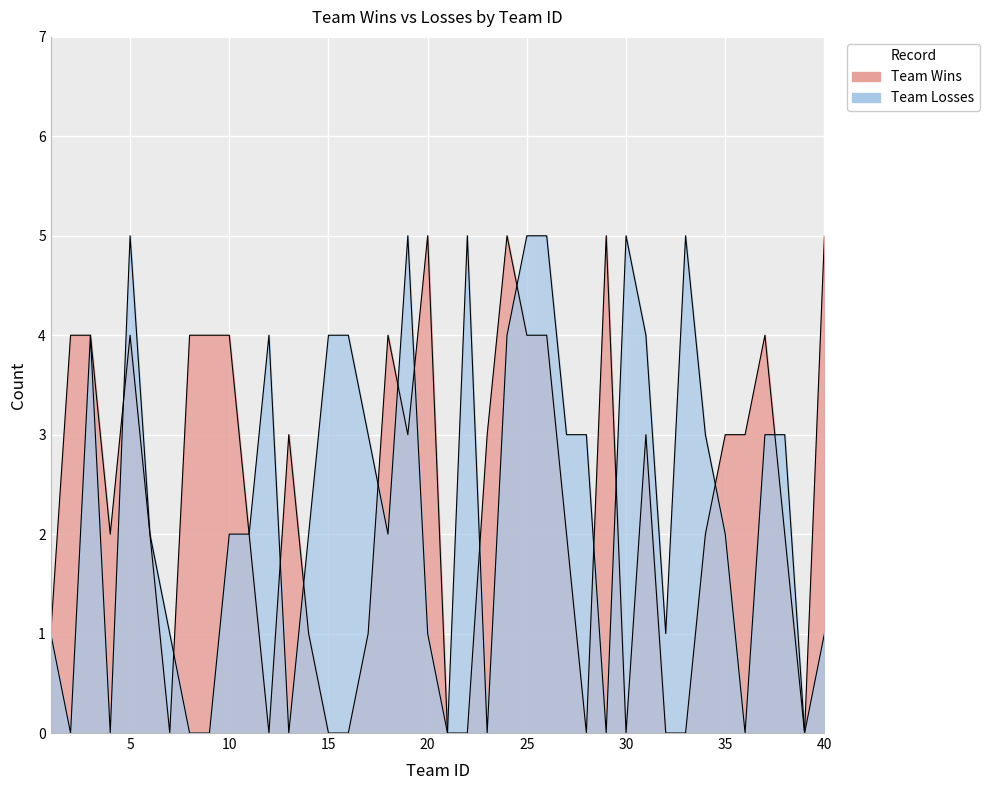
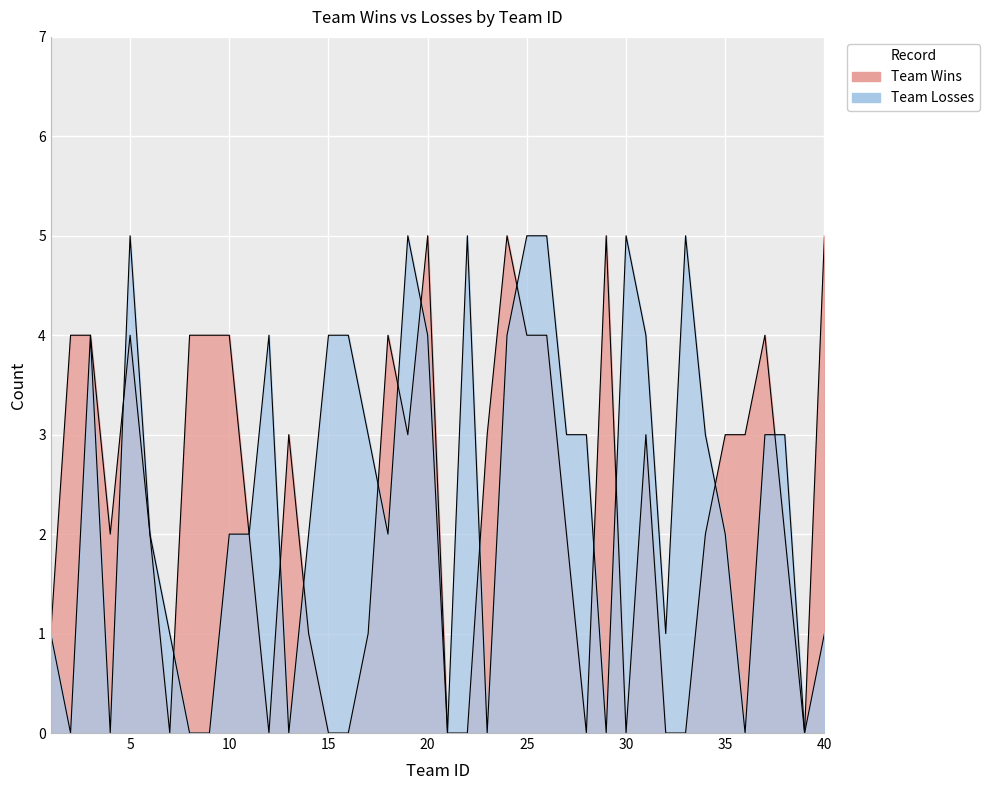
Team Losses, 20: 1 -> 4
